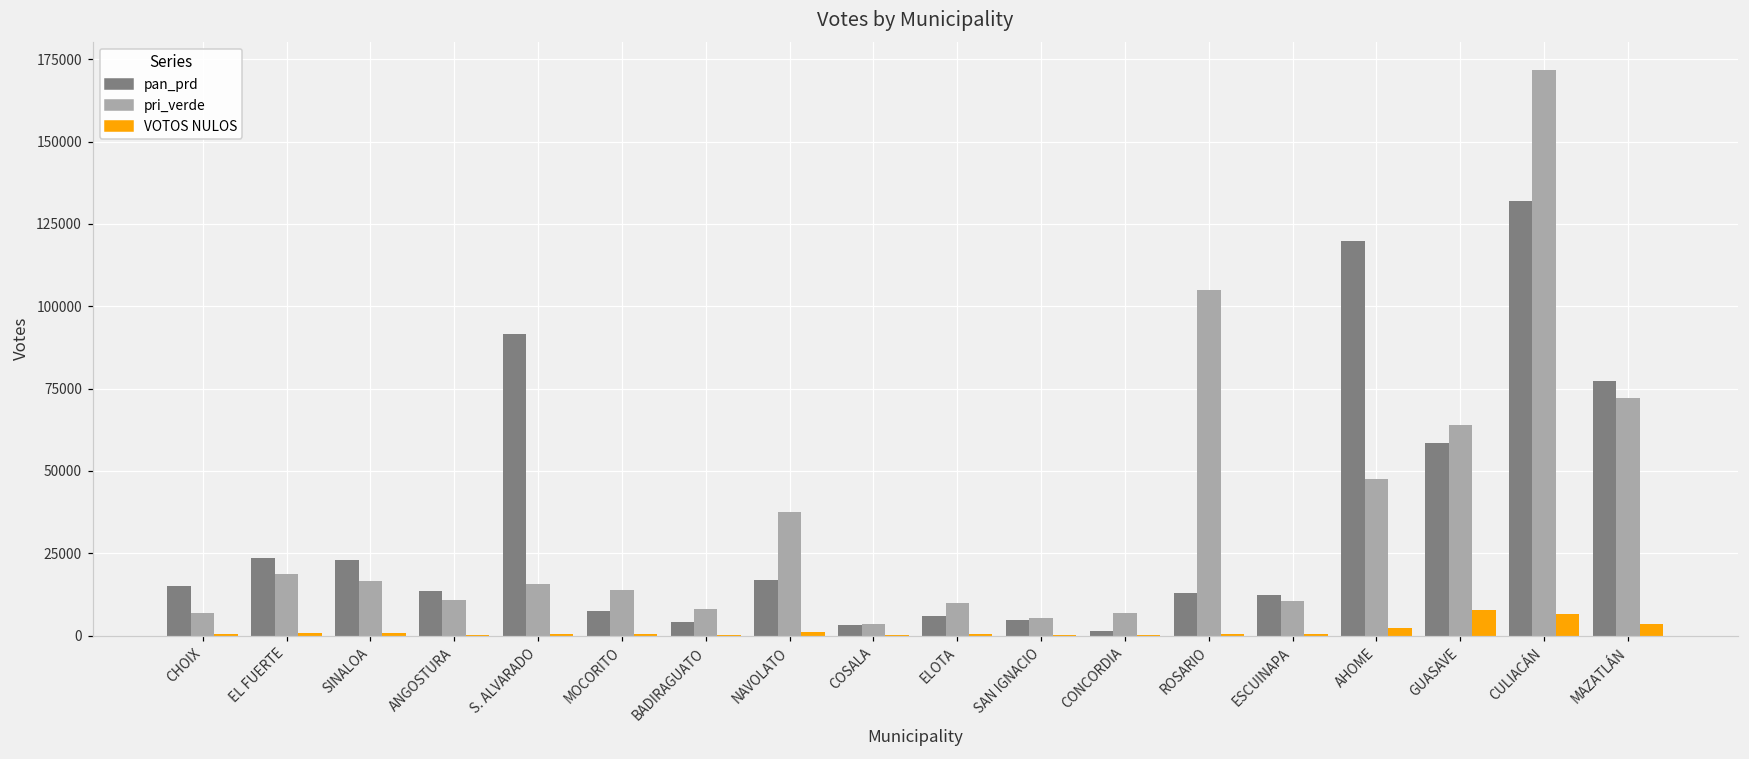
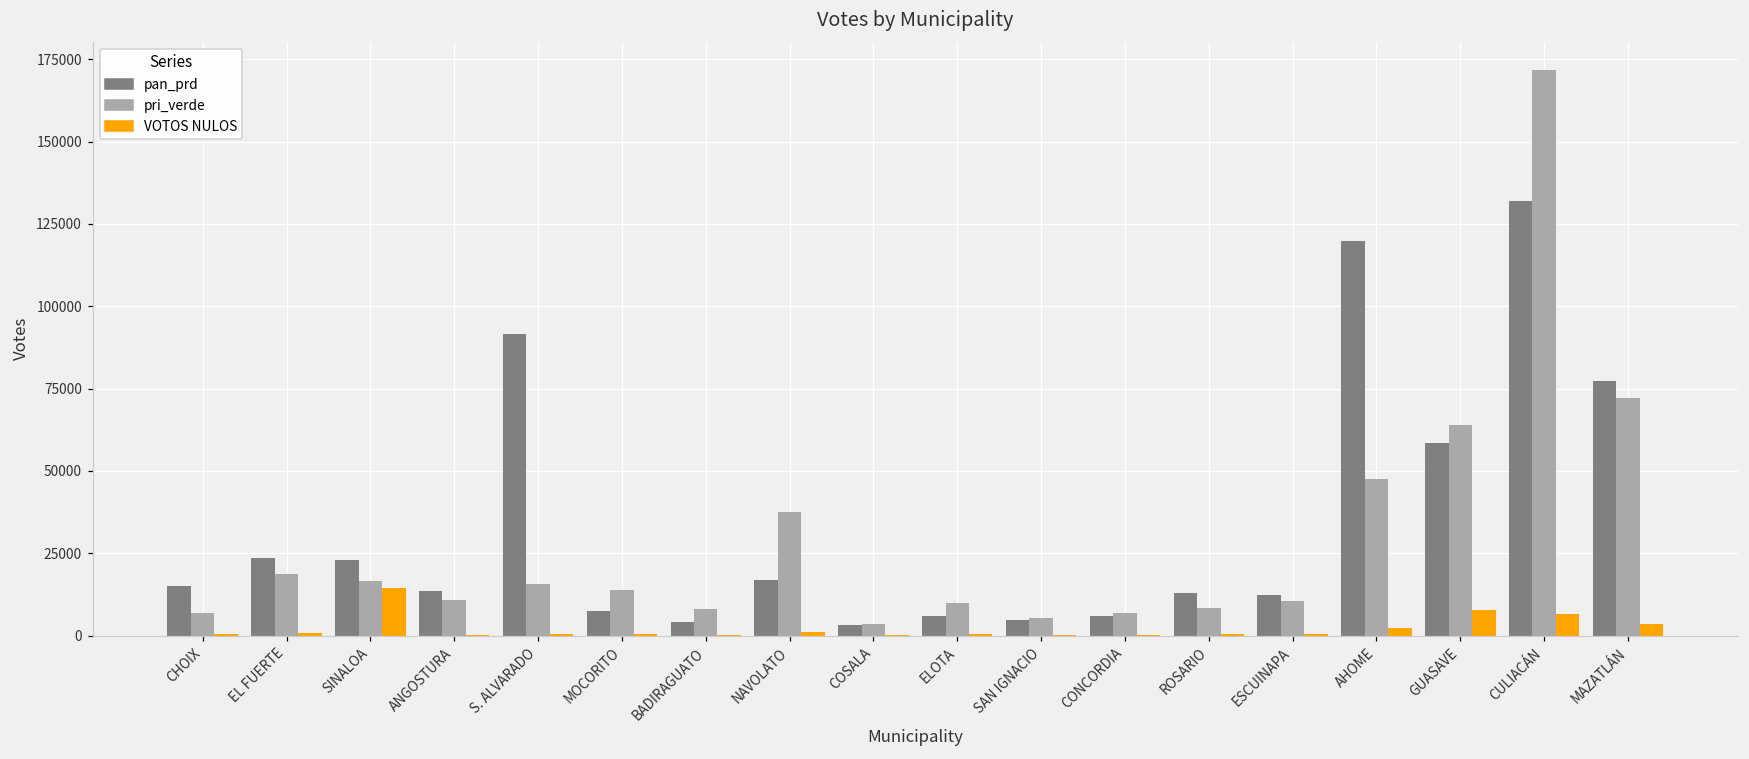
VOTOS NULOS, SINALOA: 1000 -> 14000
pan_prd, CONCORDIA: 1000 -> 6000
pri_verde, ROSARIO: 105000 -> 9000
